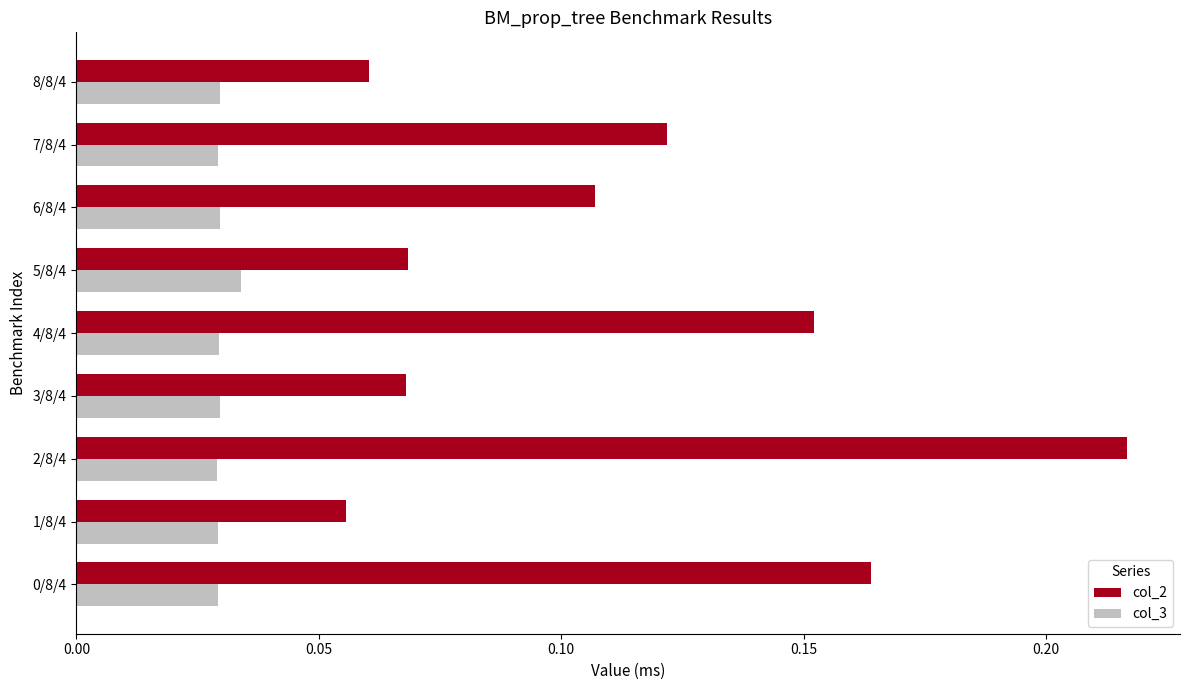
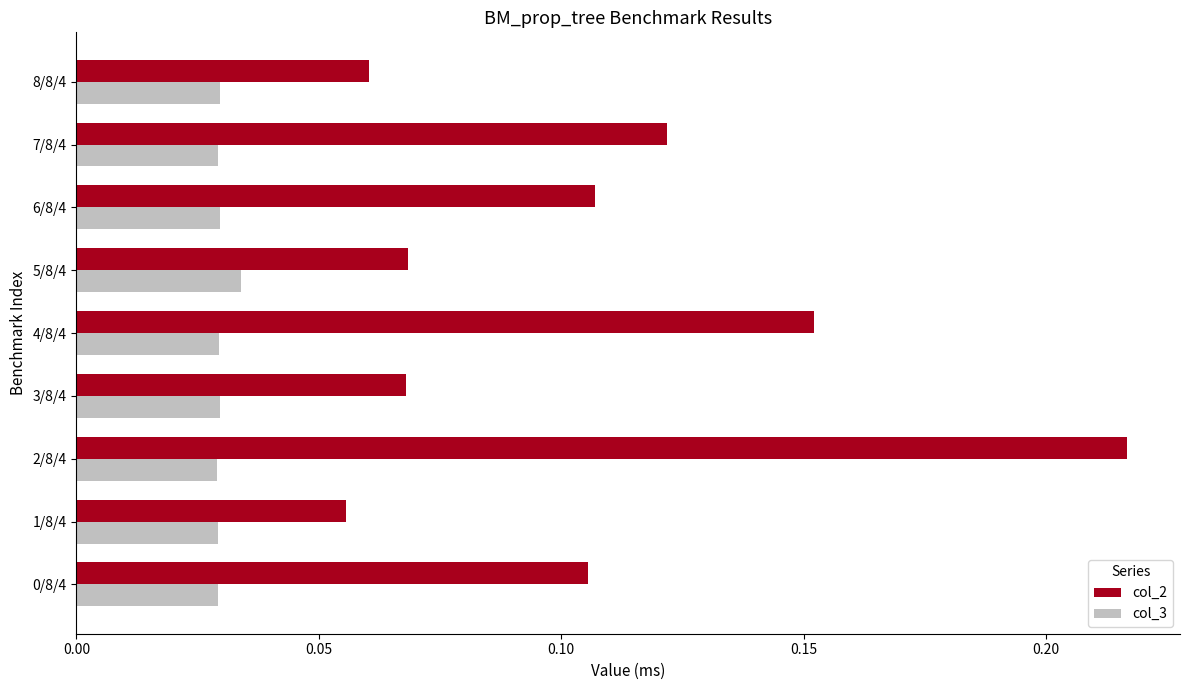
col_2, 0/8/4: 0.164 -> 0.106
